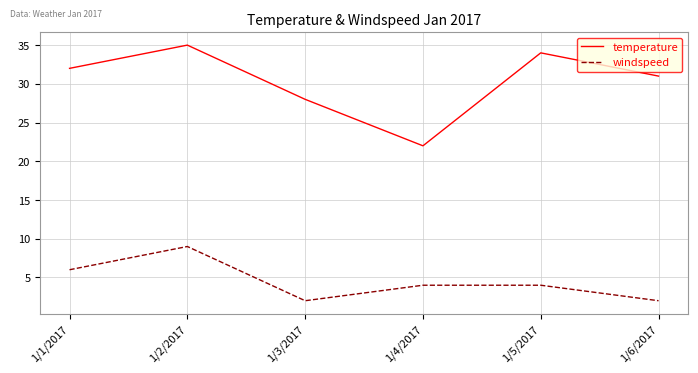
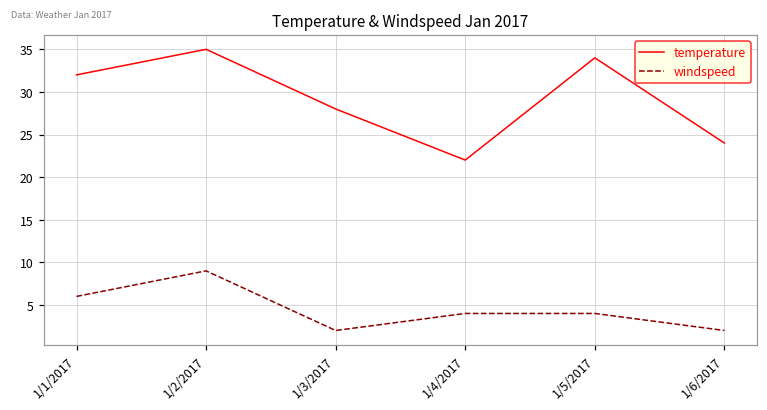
temperature, 1/6/2017: 31 -> 24
